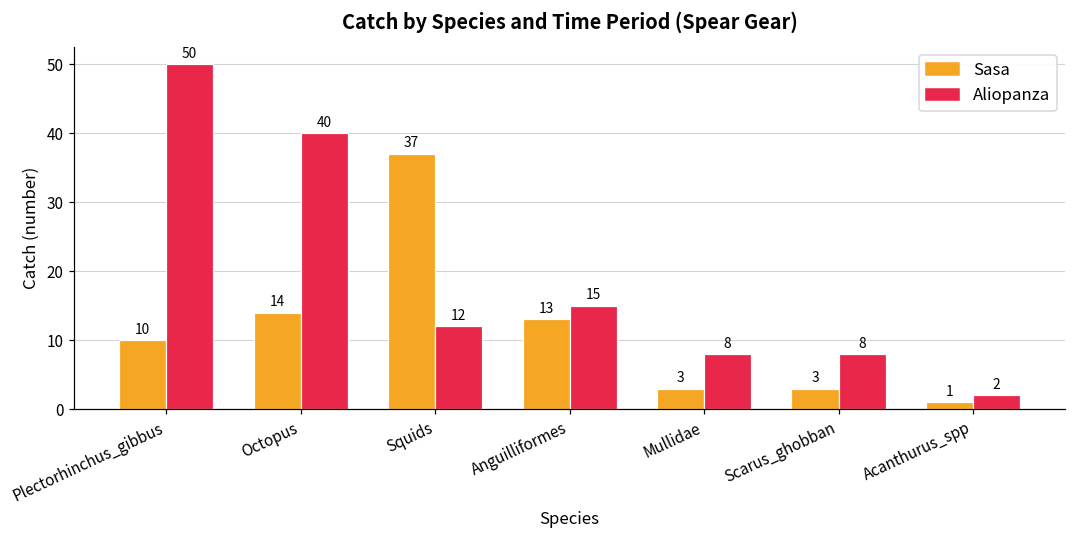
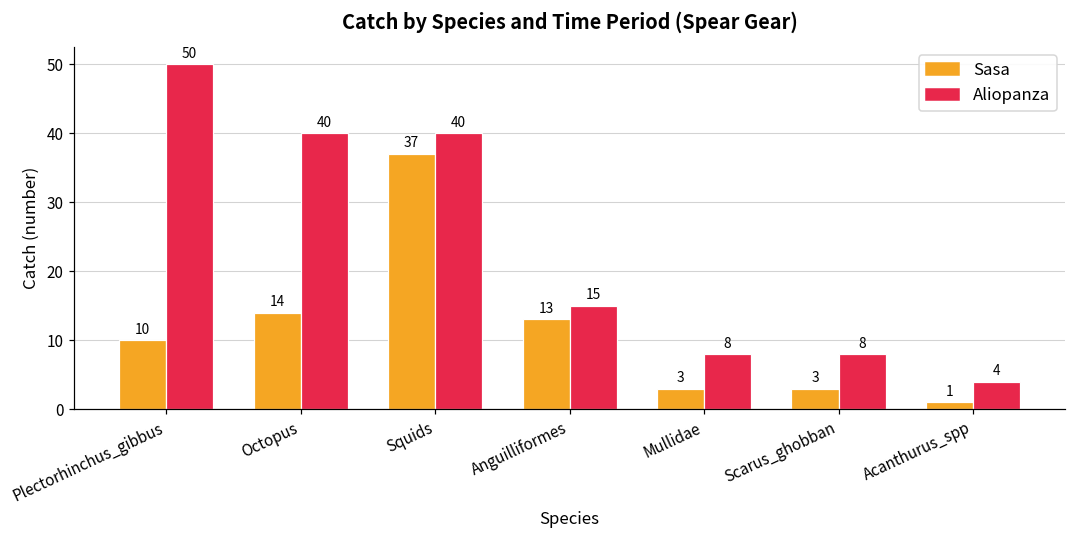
Aliopanza, Squids: 12 -> 40
Aliopanza, Acanthurus_spp: 2 -> 4
